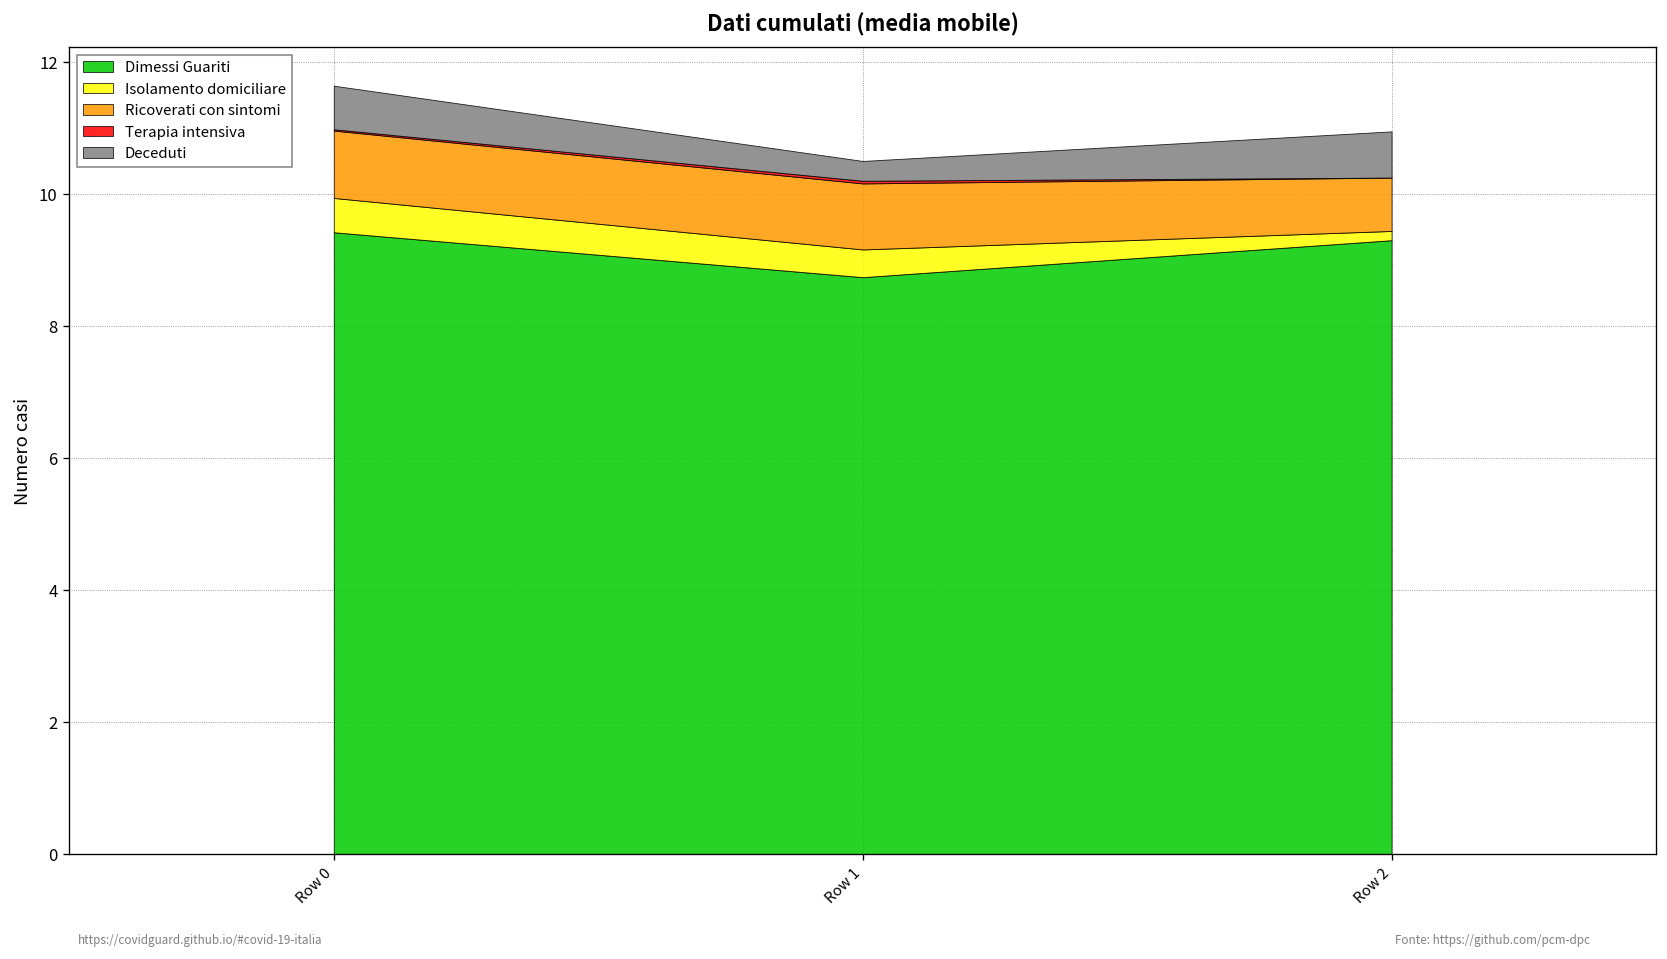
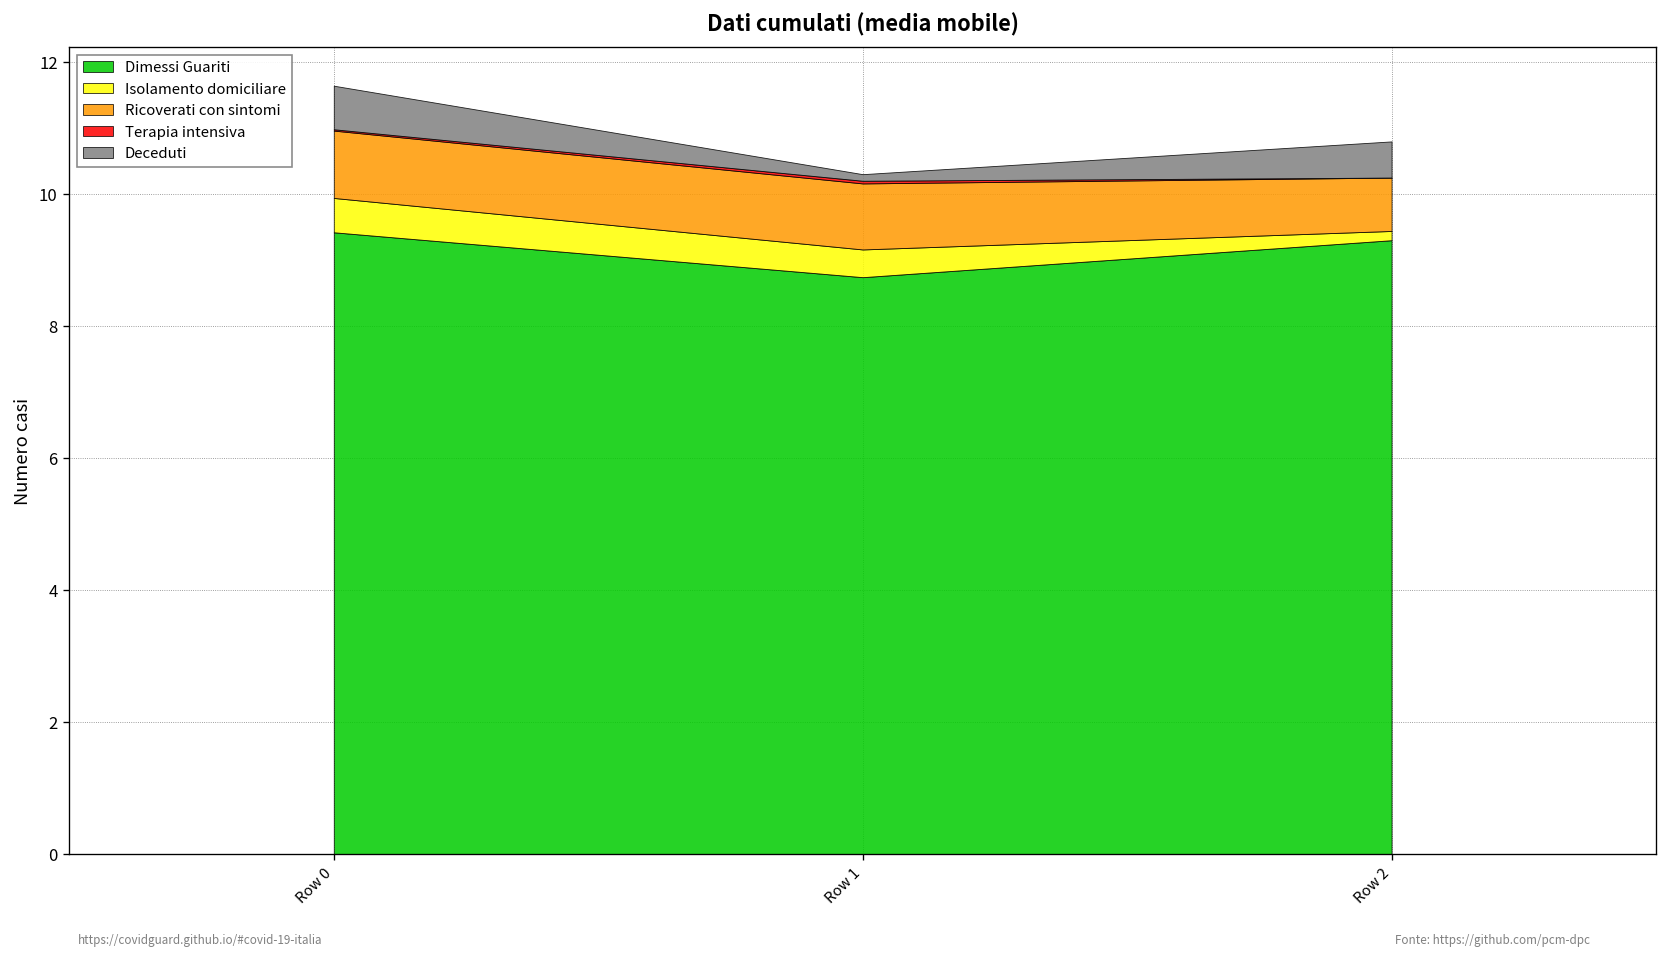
Deceduti, Row 1: 0.3 -> 0.1
Deceduti, Row 2: 0.7 -> 0.5
